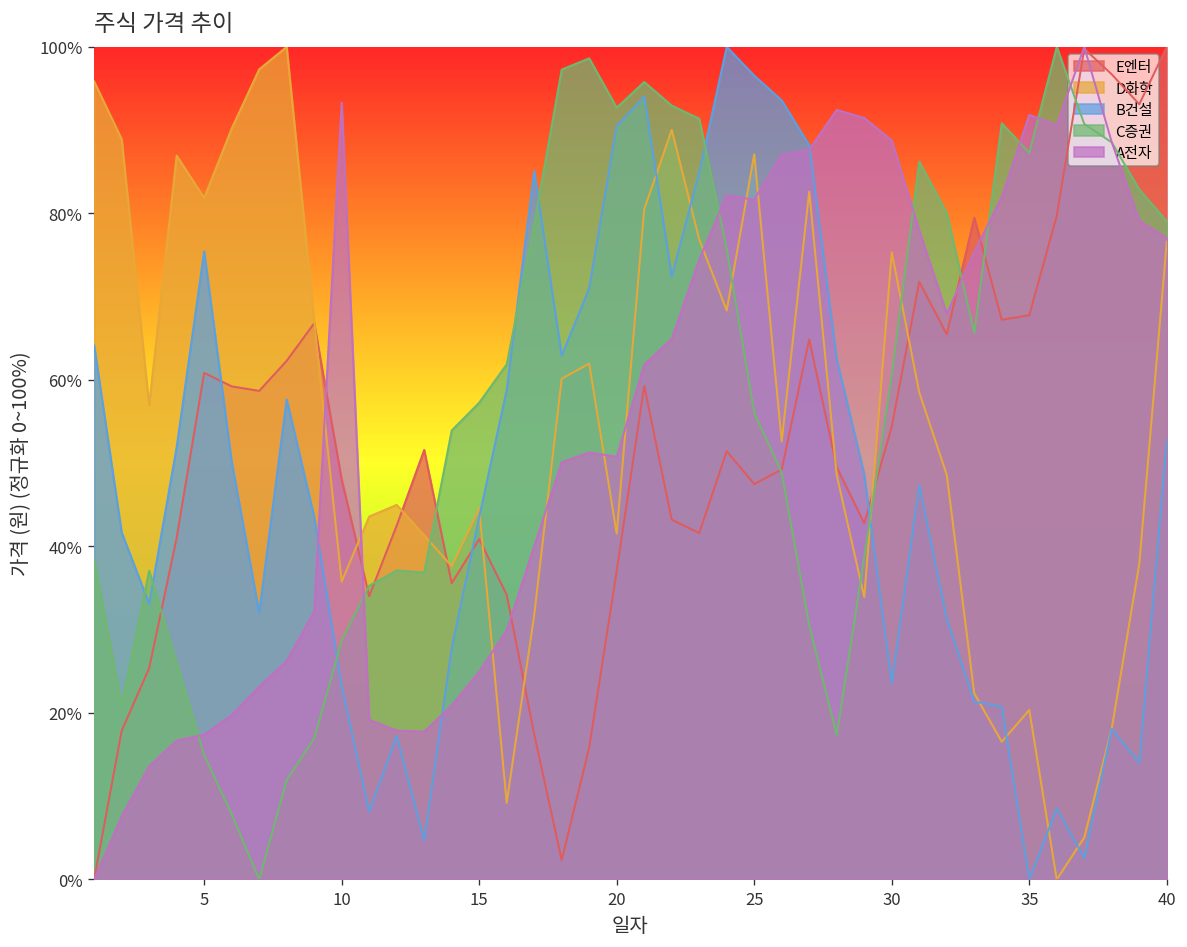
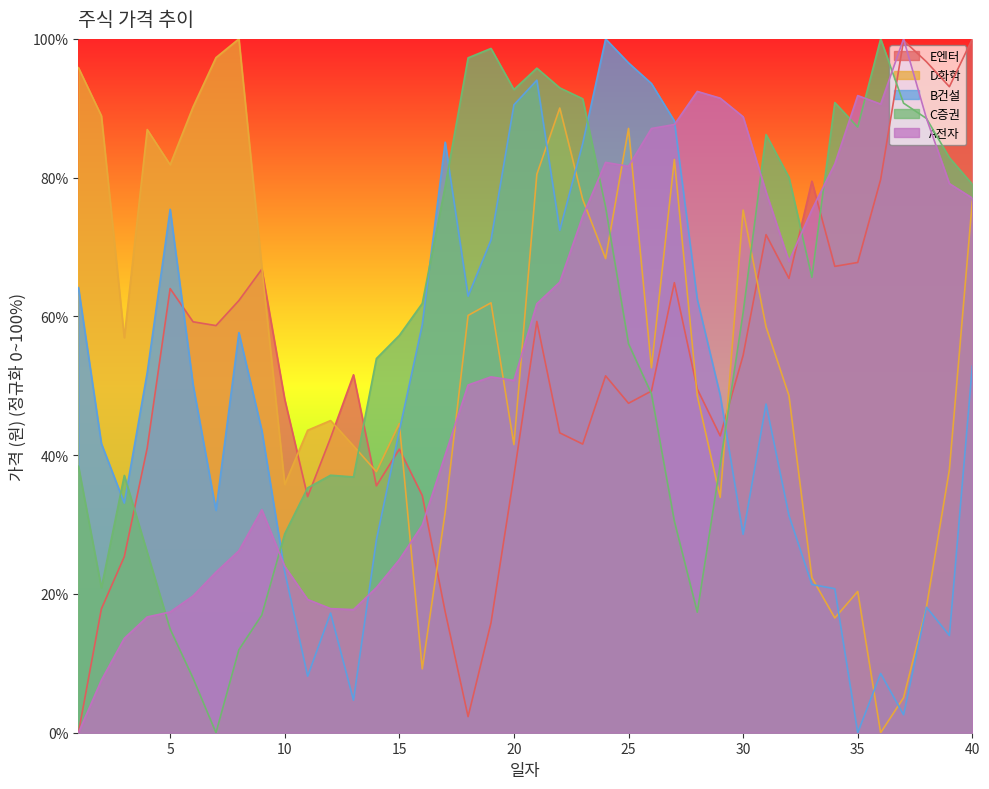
E엔터, 5: 61% -> 64%
A전자, 10: 93% -> 24%
B건설, 30: 24% -> 29%
